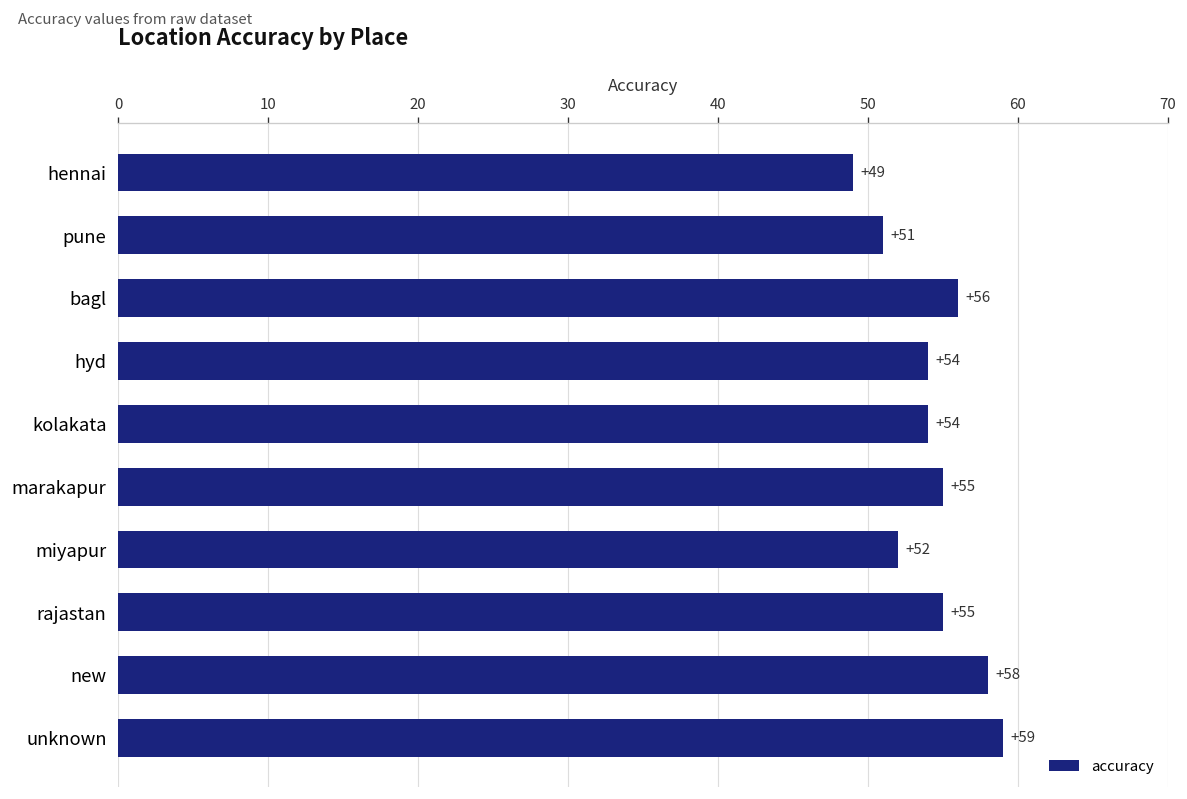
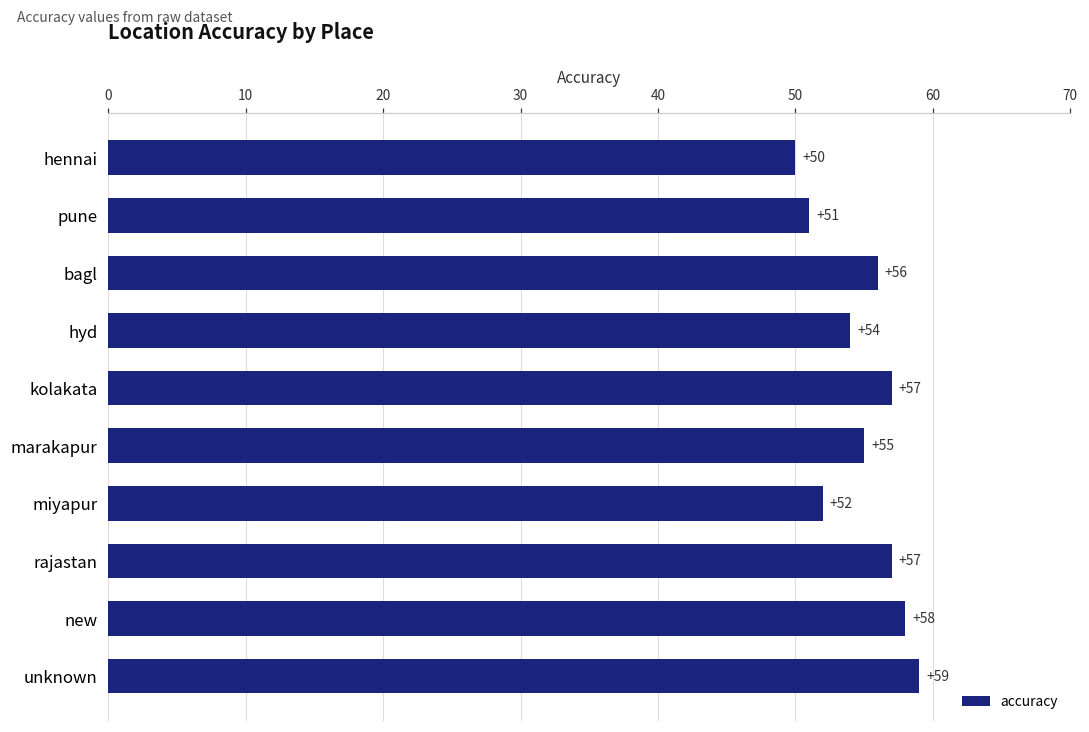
hennai: +49 -> +50
kolakata: +54 -> +57
rajastan: +55 -> +57
